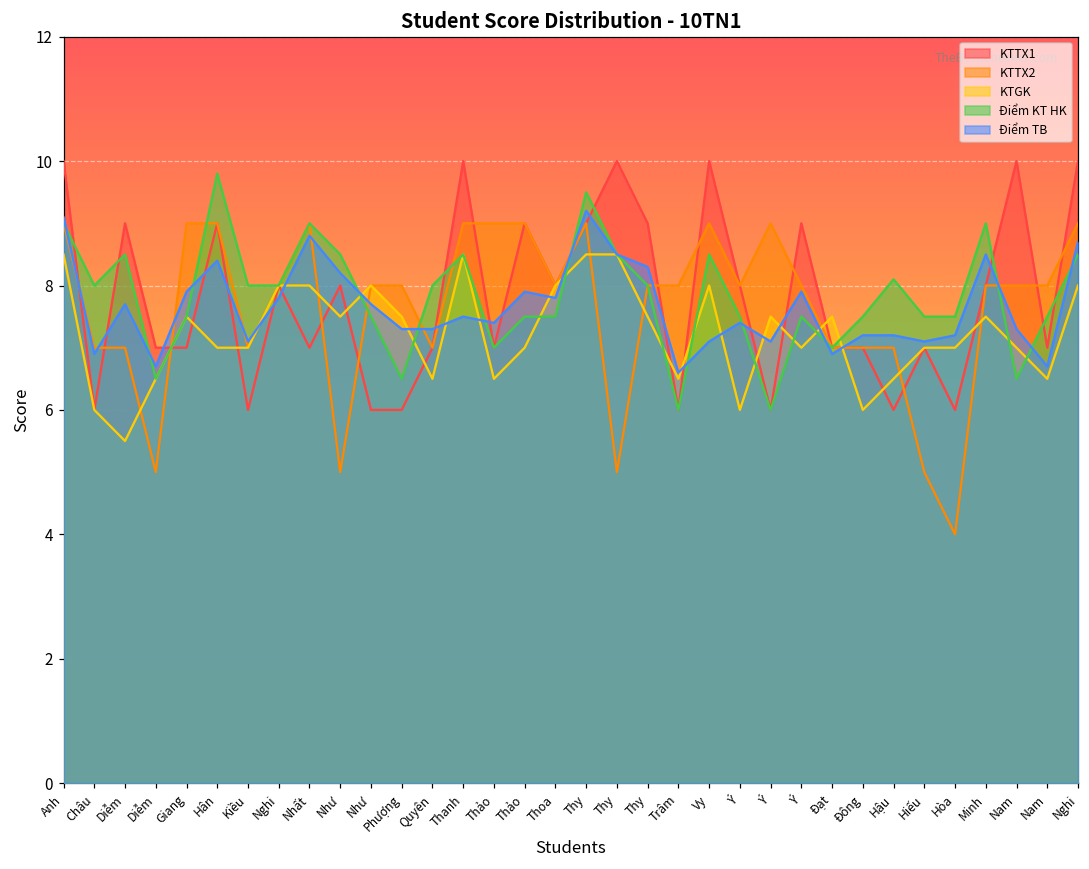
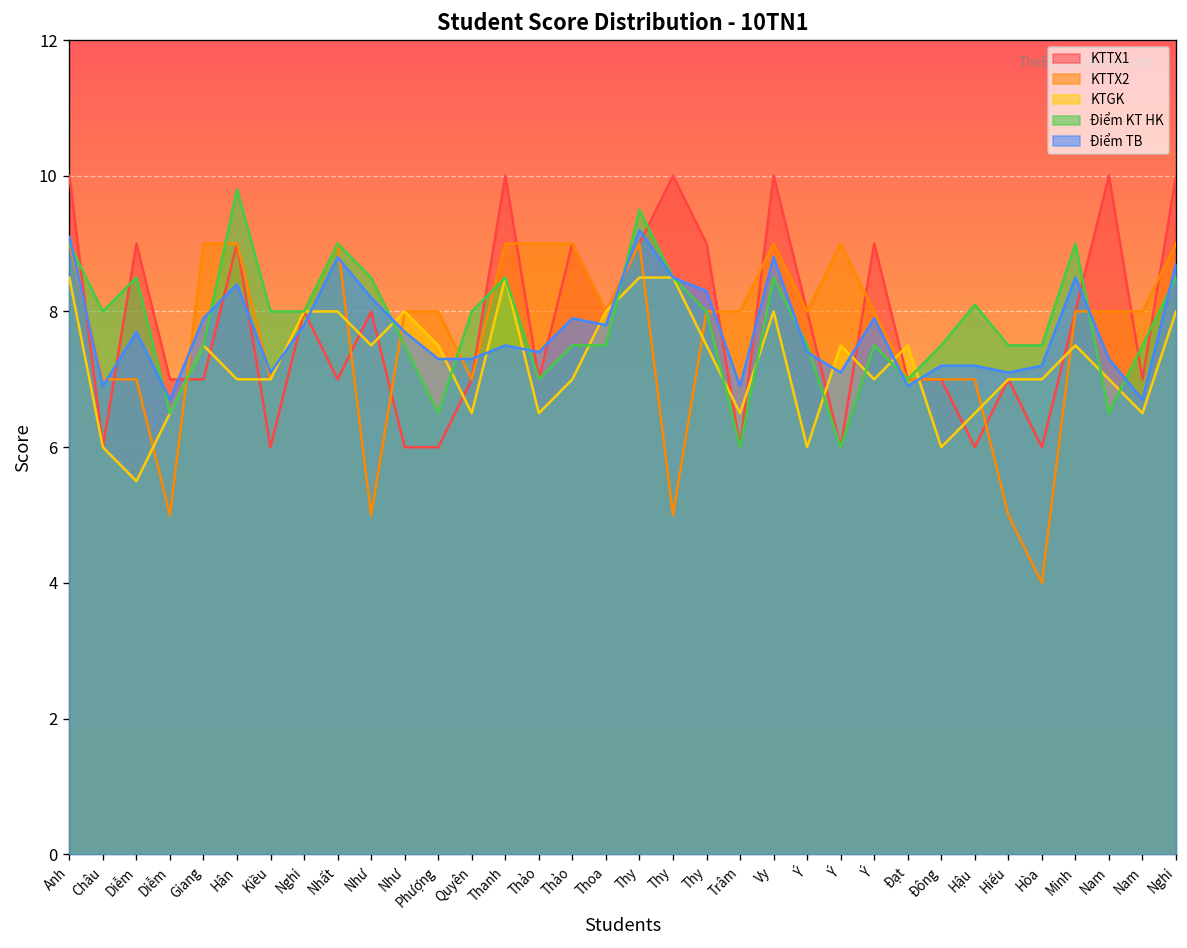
Điểm TB, Trâm: 6.6 -> 6.9
Điểm TB, Vy: 7.1 -> 8.8
